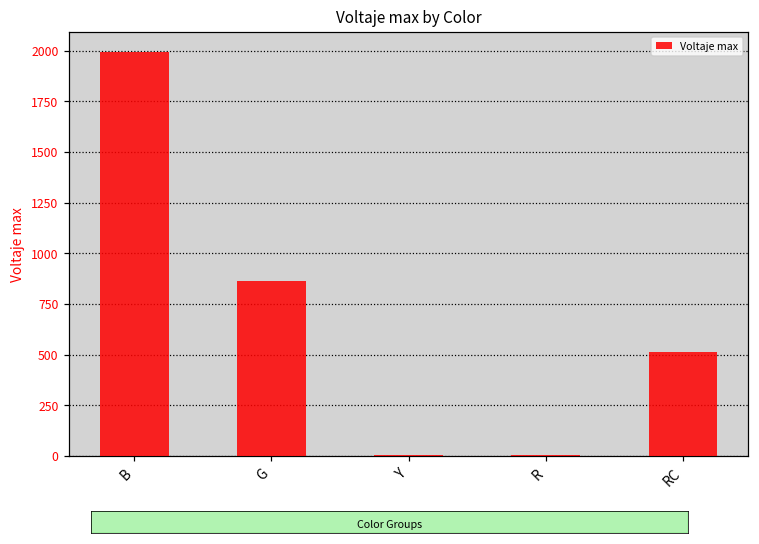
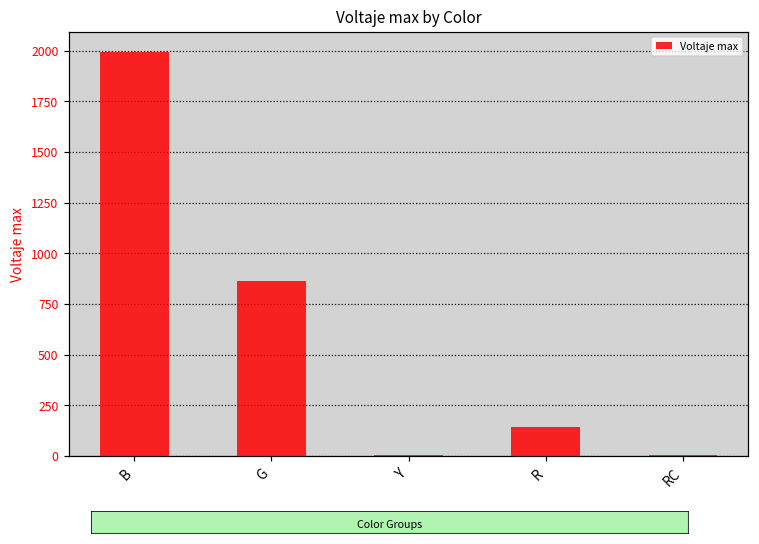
R: 0 -> 140
RC: 510 -> 0
